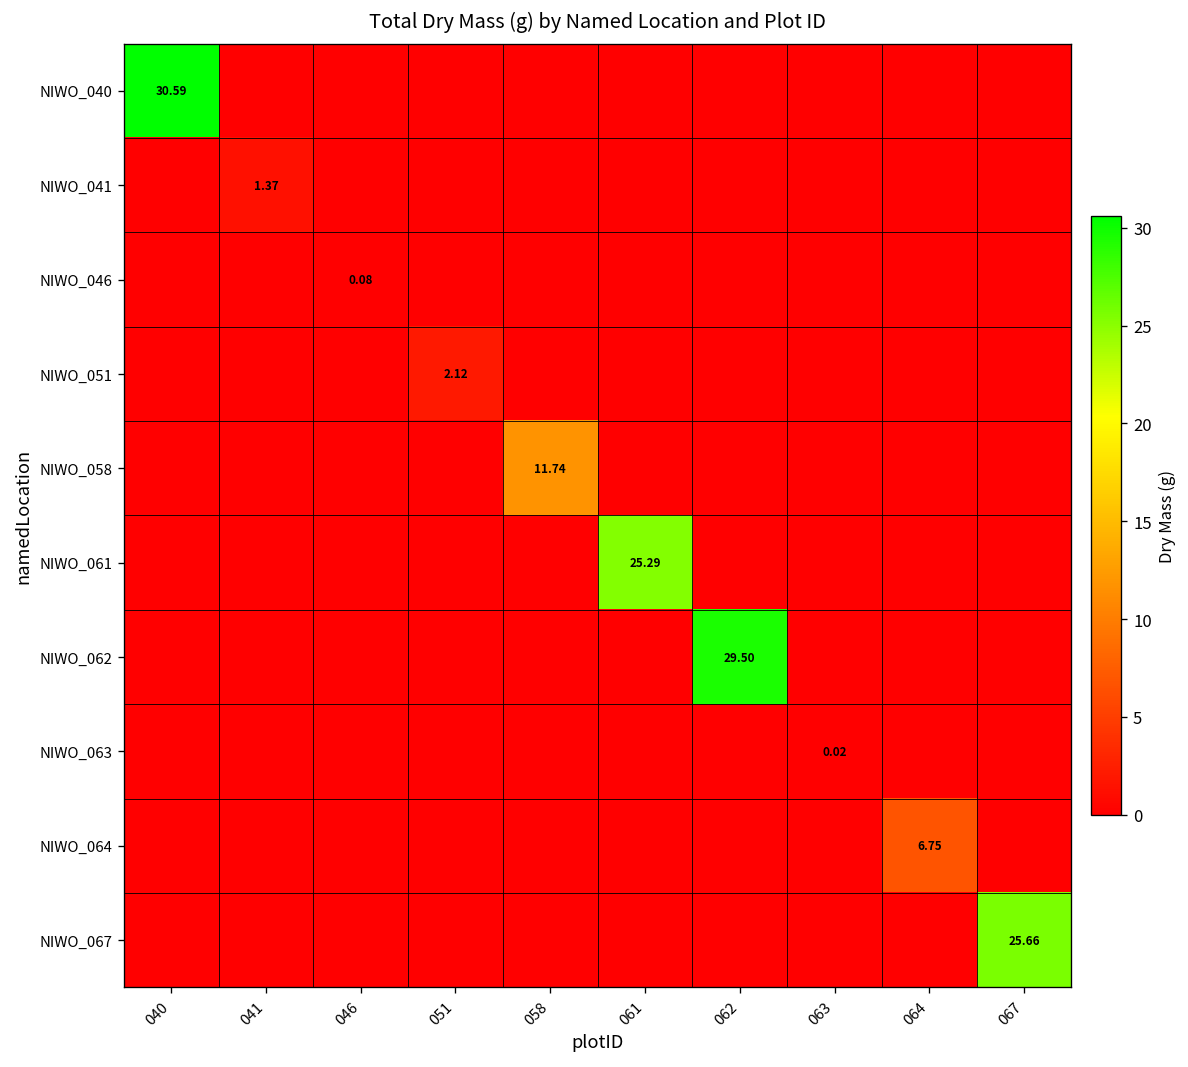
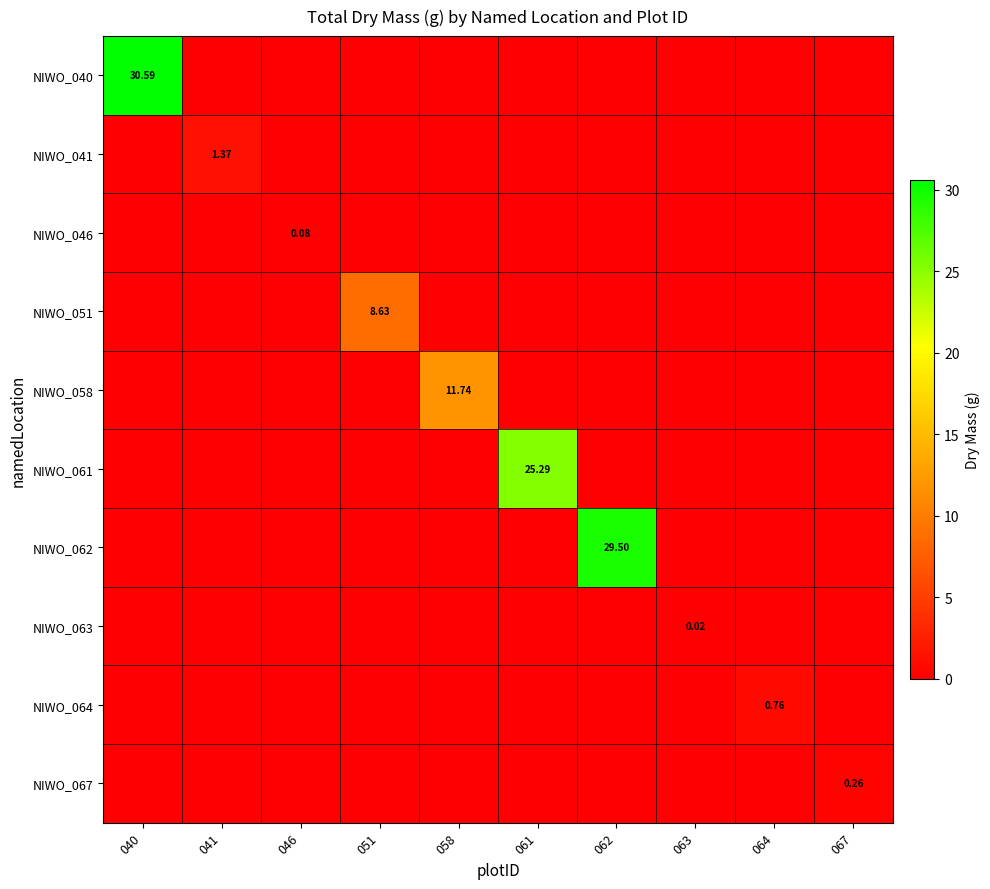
NIWO_051, 051: 2.12 -> 8.63
NIWO_064, 064: 6.75 -> 0.76
NIWO_067, 067: 25.66 -> 0.26
